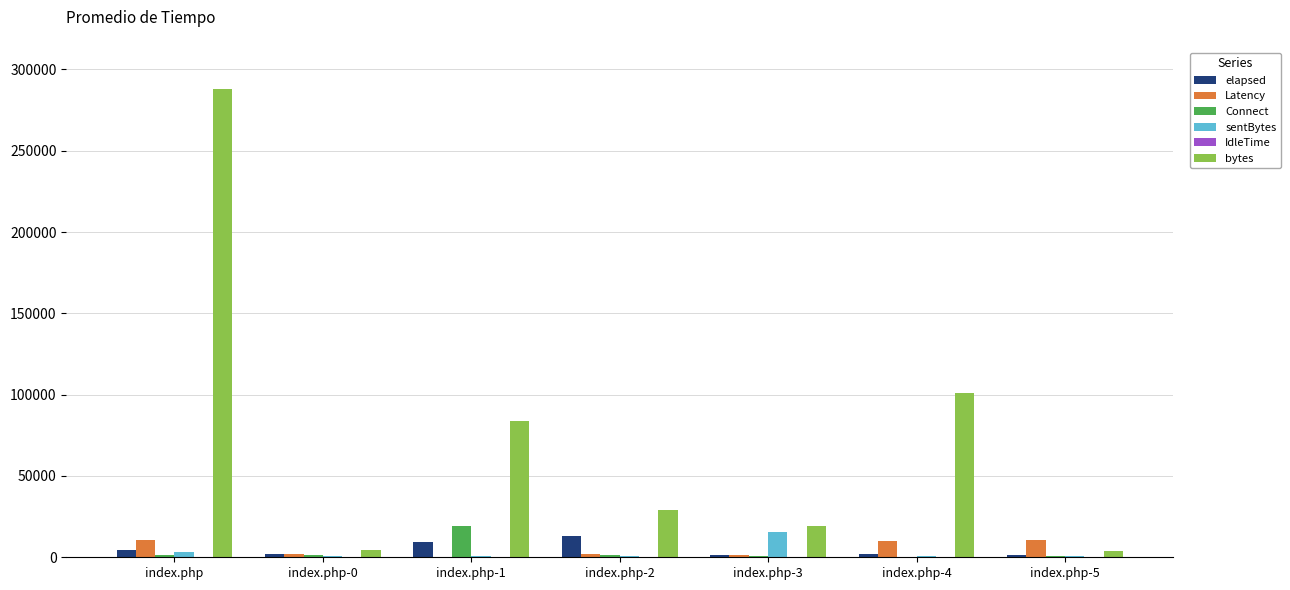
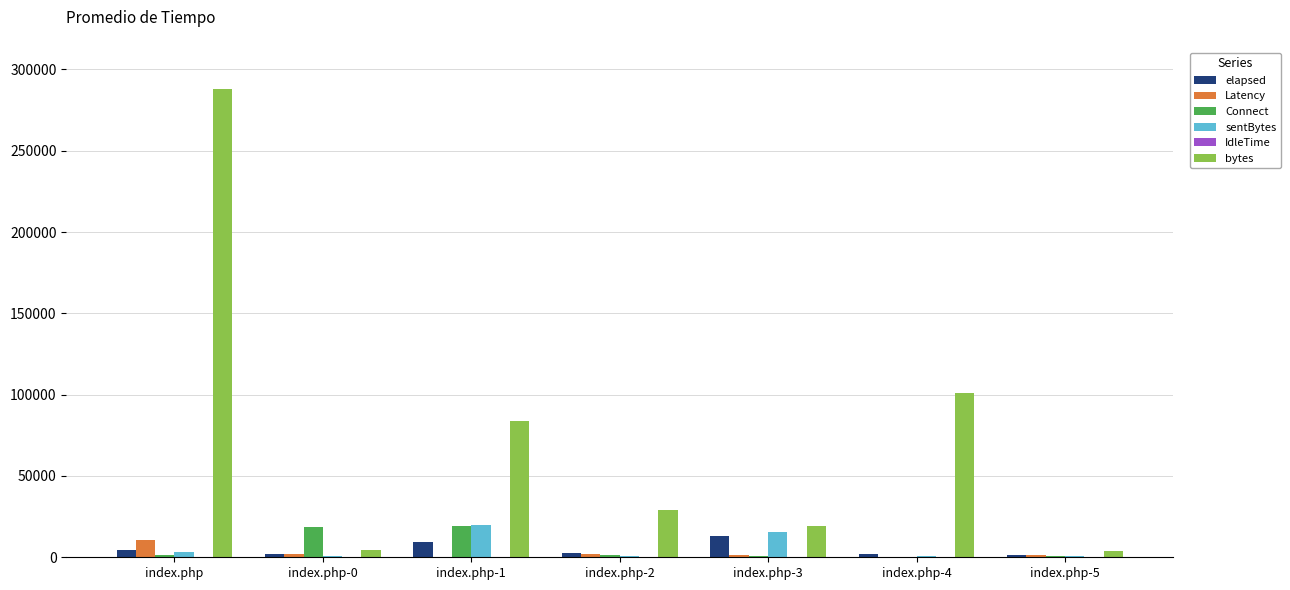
Connect, index.php-0: 2000 -> 19000
sentBytes, index.php-1: 1000 -> 20000
elapsed, index.php-2: 13000 -> 3000
elapsed, index.php-3: 2000 -> 13000
Latency, index.php-4: 10000 -> 0
Latency, index.php-5: 10000 -> 1000
